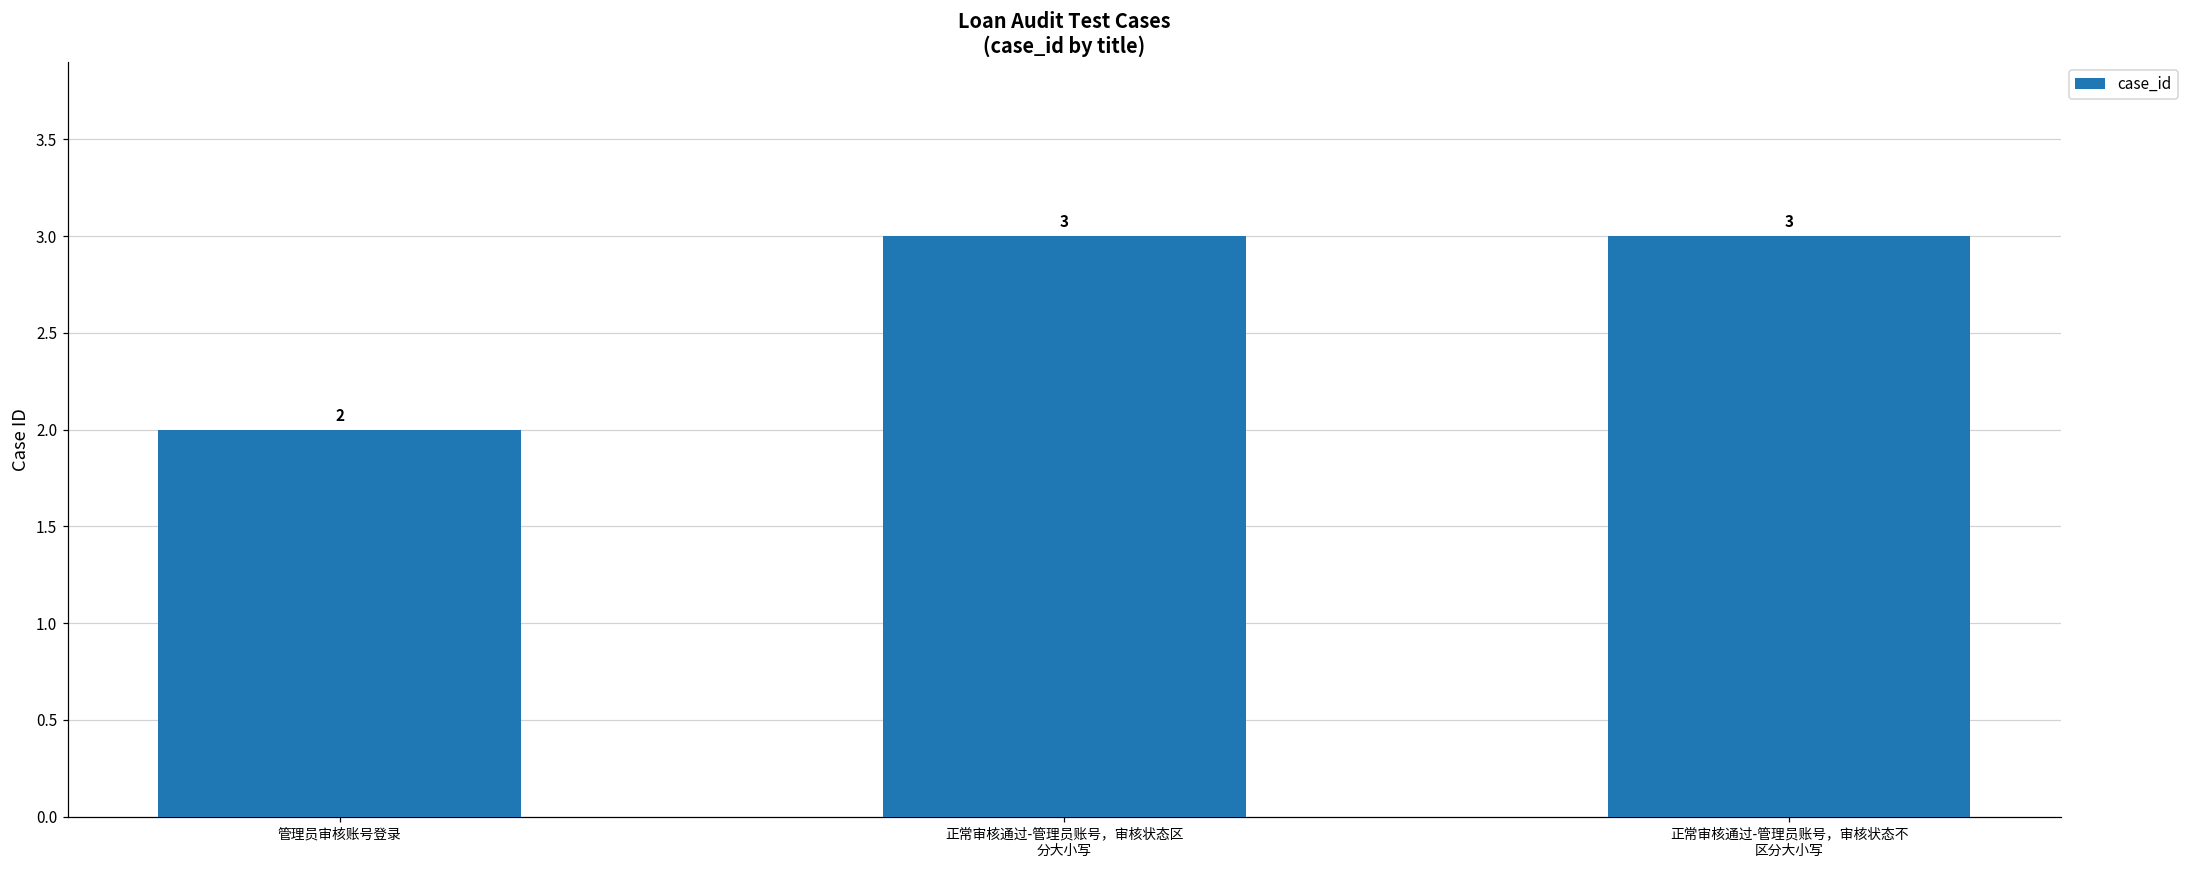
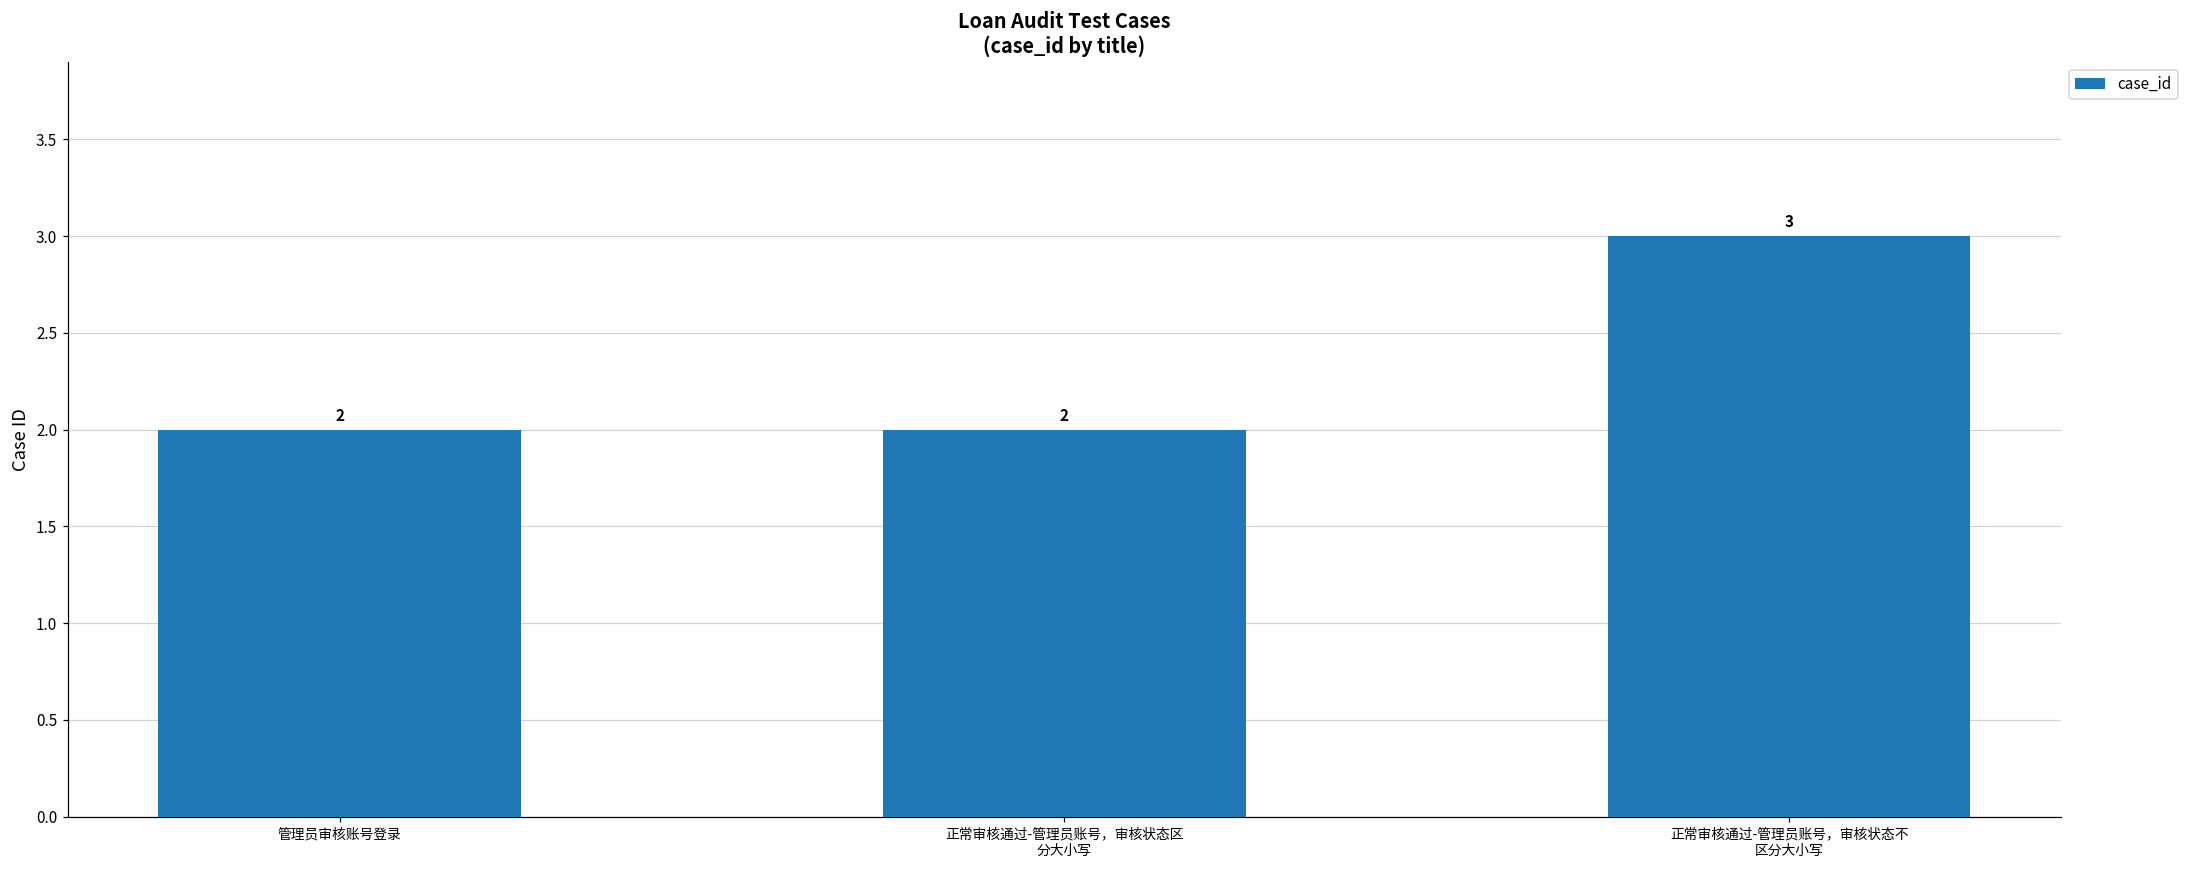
正常审核通过-管理员账号，审核状态区 分大小写: 3 -> 2
